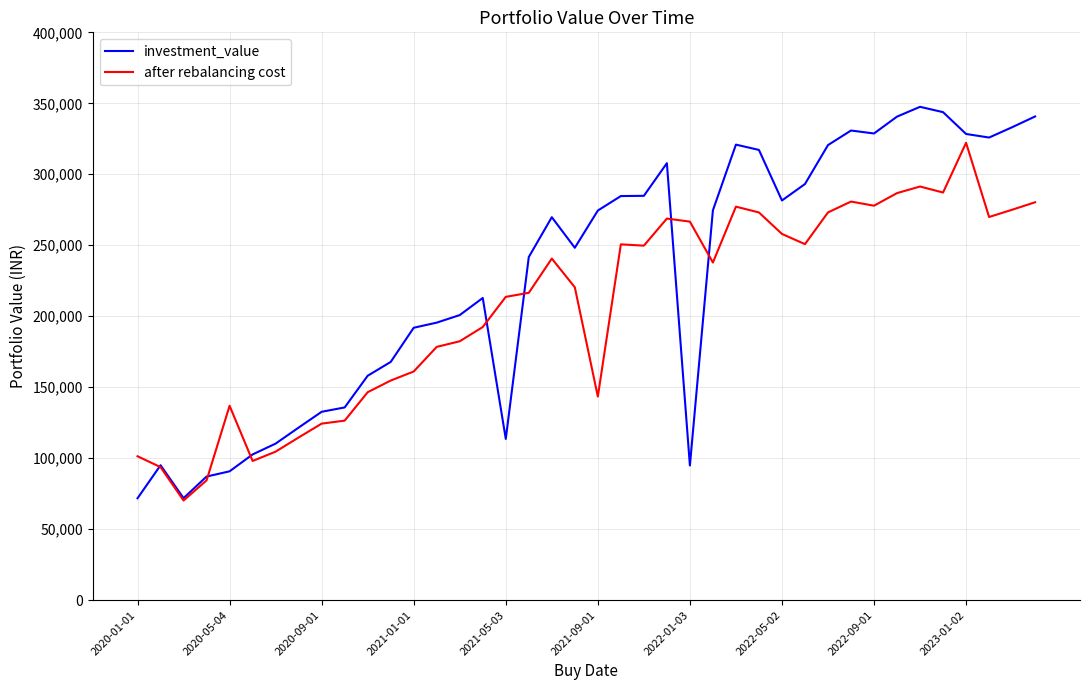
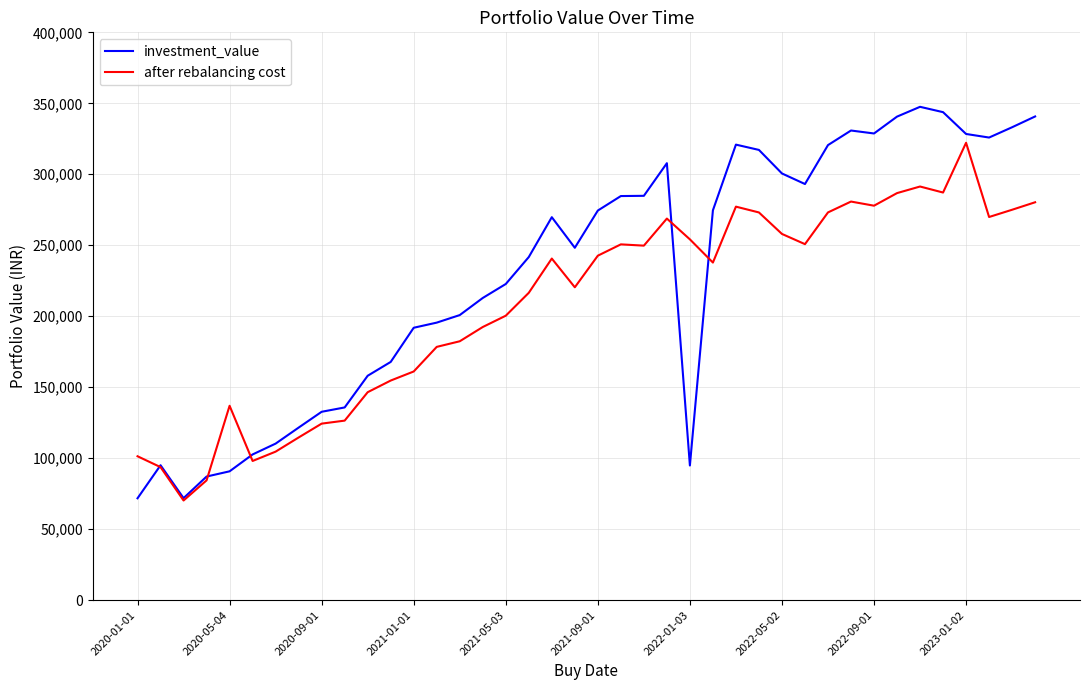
investment_value, 2021-05-03: 114,000 -> 223,000
after rebalancing cost, 2021-05-03: 214,000 -> 200,000
after rebalancing cost, 2021-09-01: 143,000 -> 243,000
after rebalancing cost, 2022-01-03: 267,000 -> 254,000
investment_value, 2022-05-02: 282,000 -> 301,000
